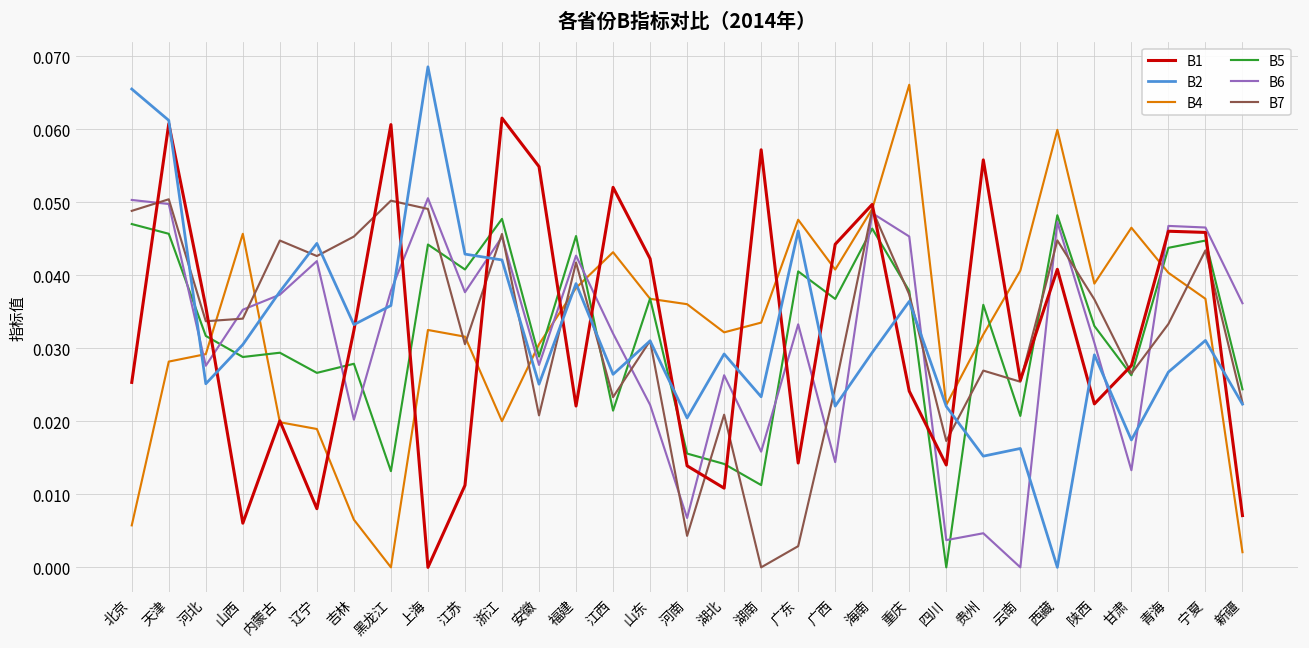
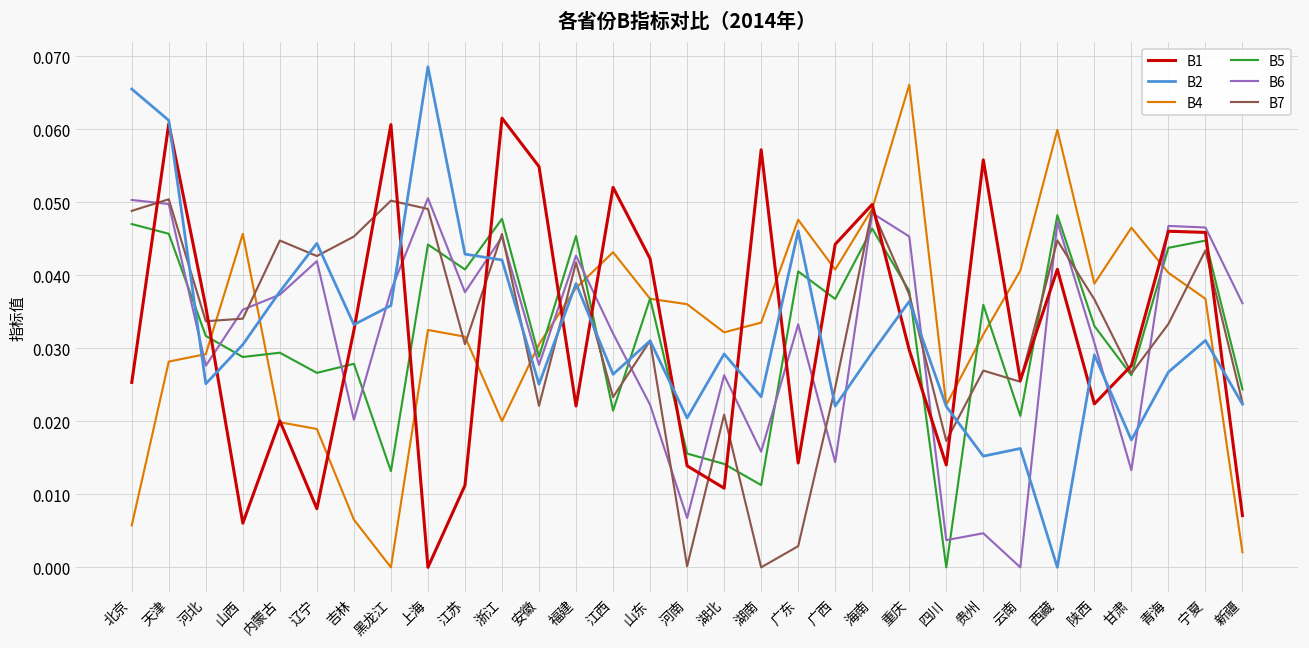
B7, 安徽: 0.021 -> 0.022
B7, 河南: 0.004 -> 0.000
B1, 重庆: 0.024 -> 0.030
